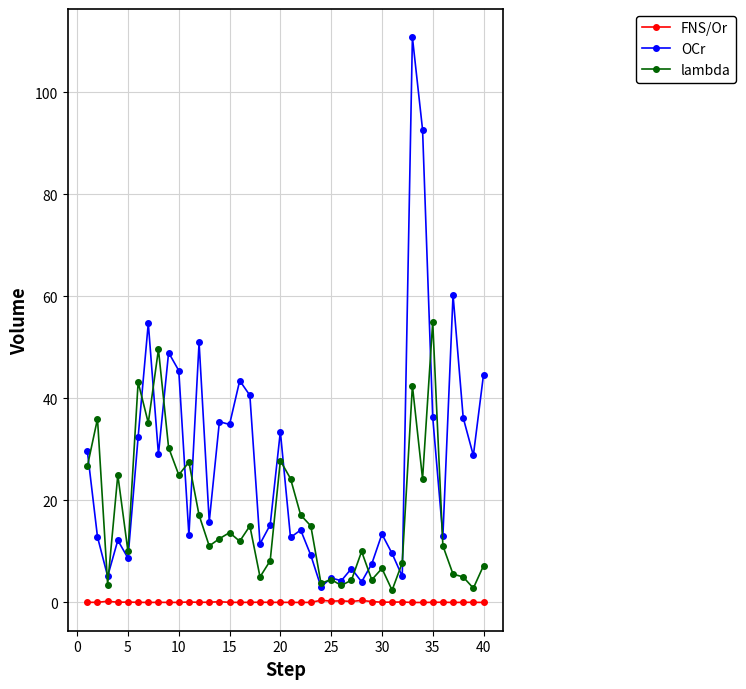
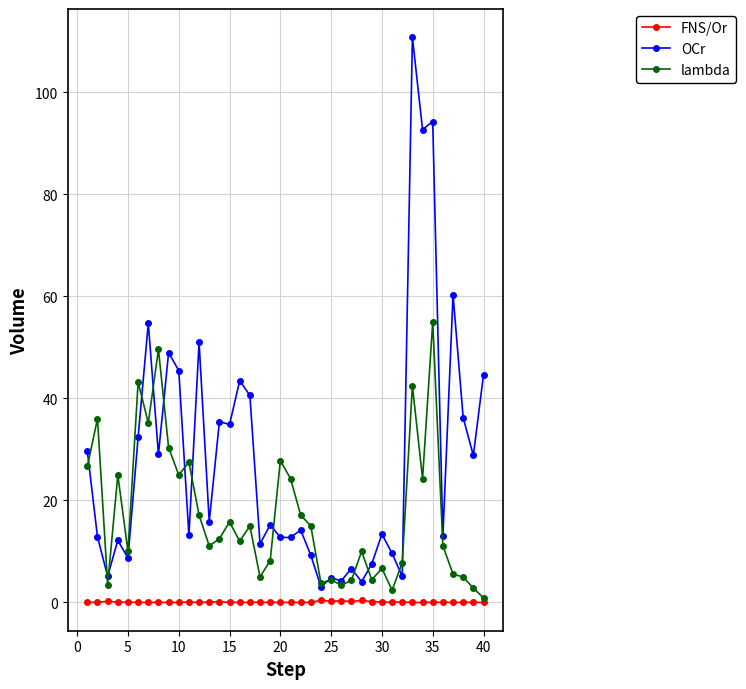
lambda, 15: 14 -> 16
OCr, 20: 33 -> 13
OCr, 35: 36 -> 94
lambda, 40: 7 -> 1
